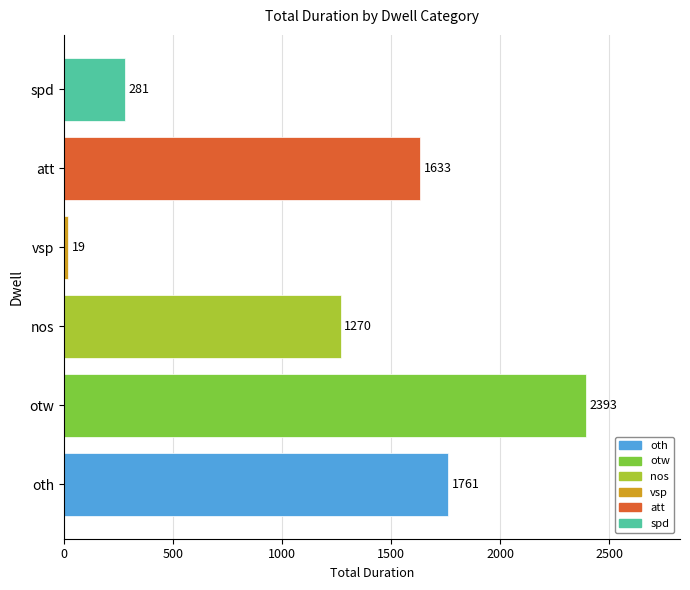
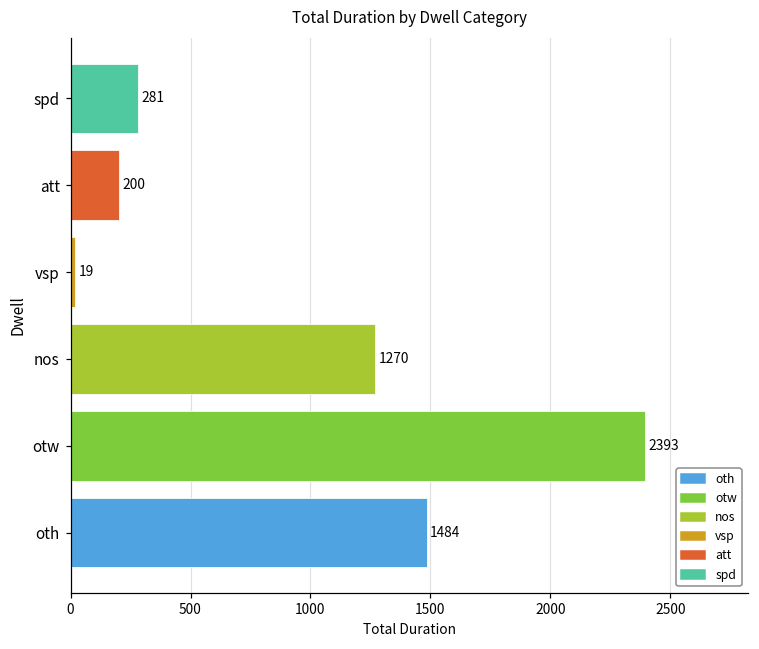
att: 1633 -> 200
oth: 1761 -> 1484
